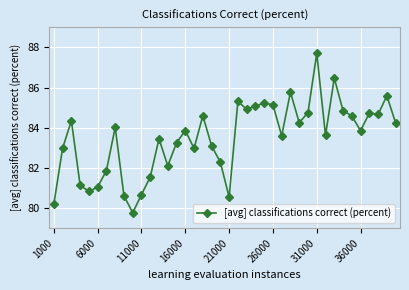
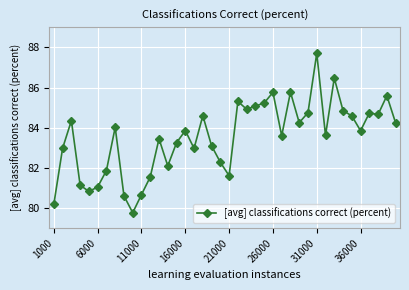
21000: 80.6 -> 81.6
26000: 85.1 -> 85.8
